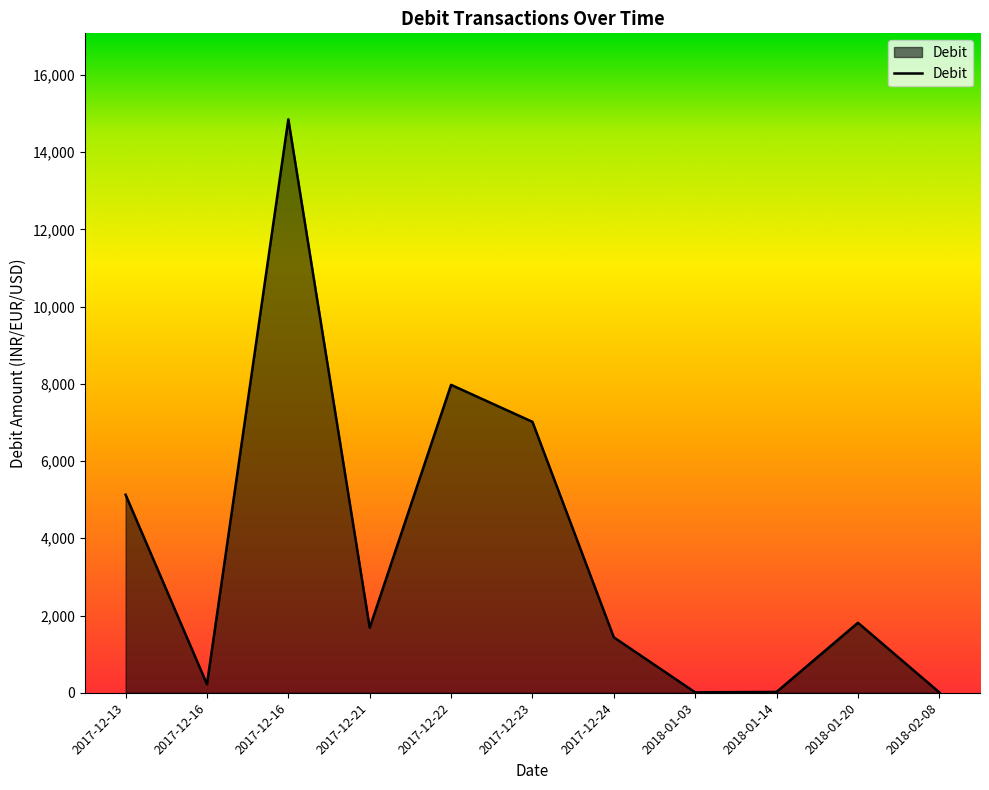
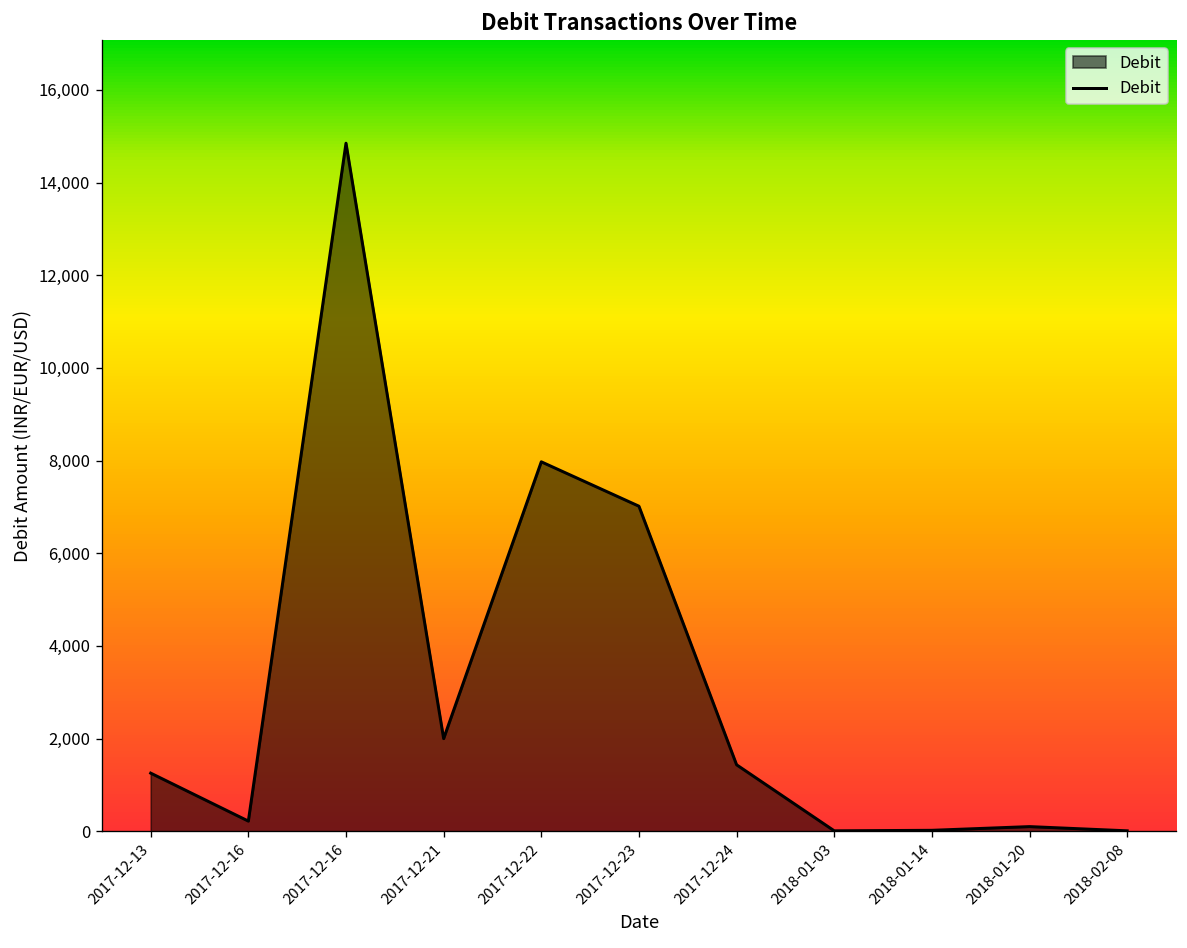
2017-12-13: 5,100 -> 1,300
2017-12-21: 1,700 -> 2,000
2018-01-20: 1,800 -> 100
